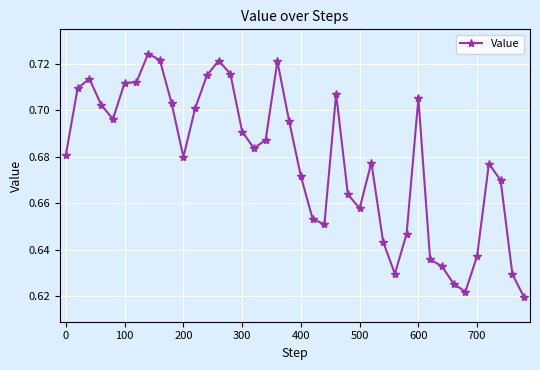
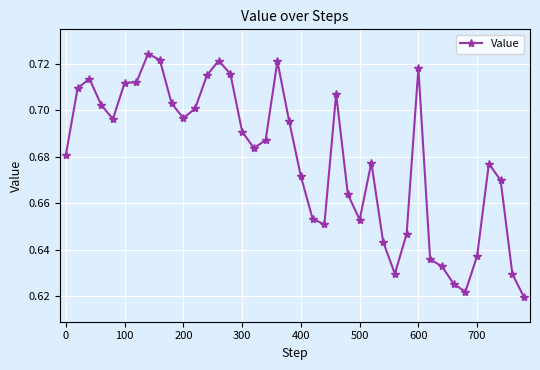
200: 0.680 -> 0.697
500: 0.658 -> 0.653
600: 0.705 -> 0.718
